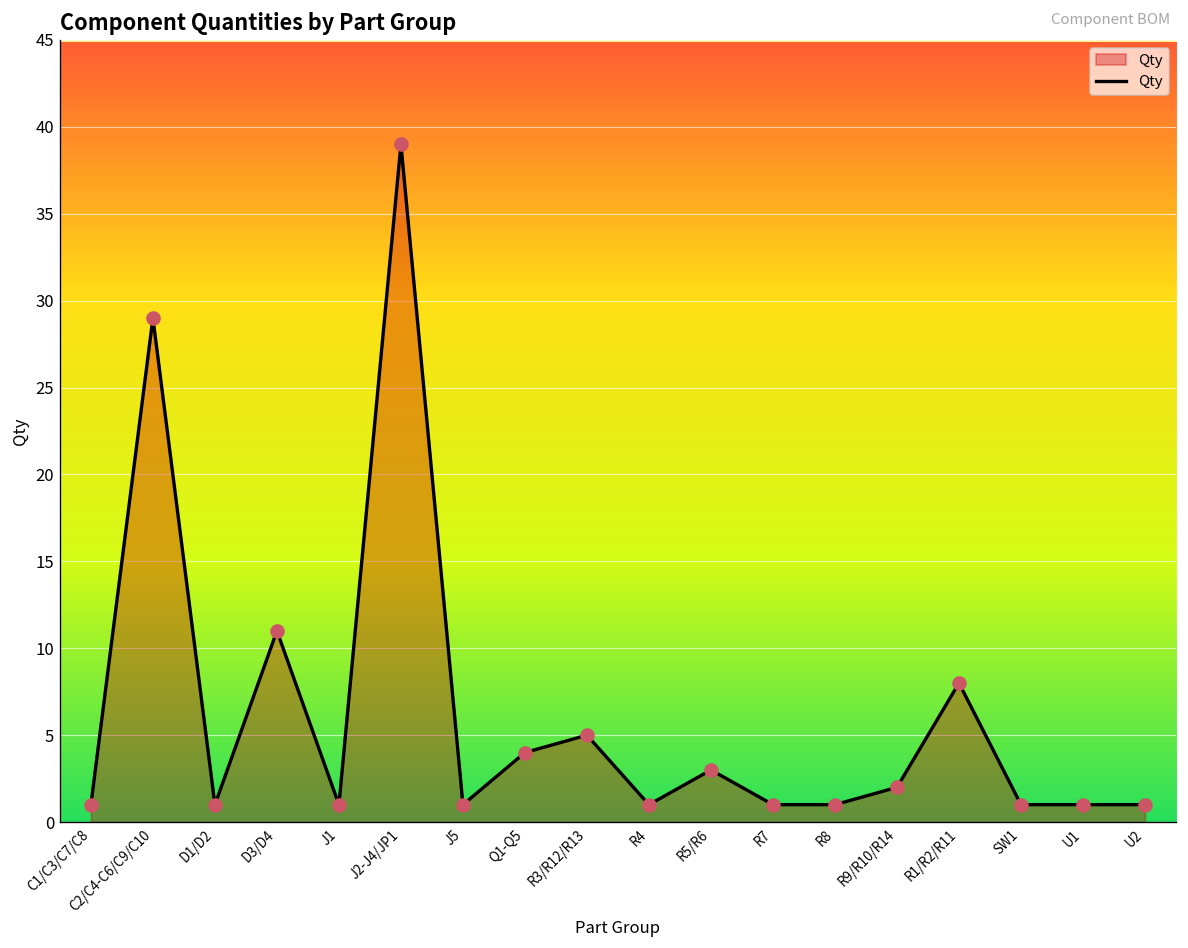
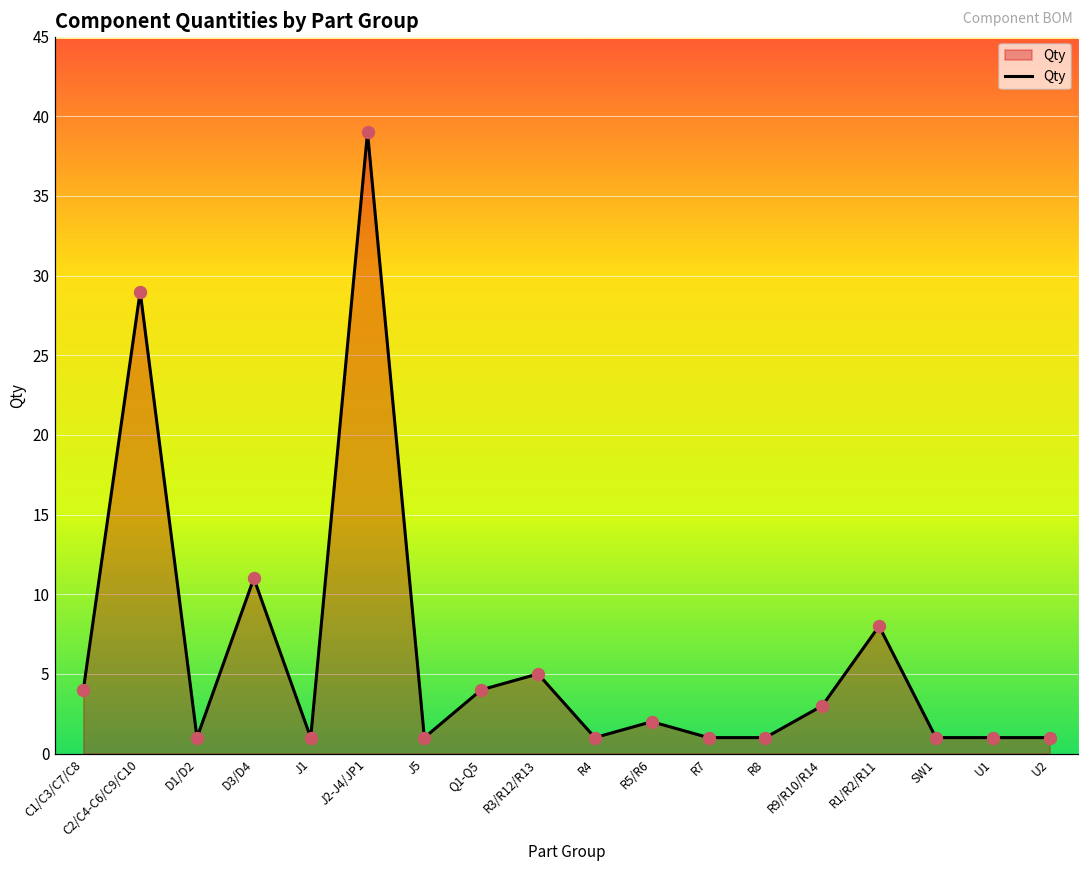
C1/C3/C7/C8: 1 -> 4
R5/R6: 3 -> 2
R9/R10/R14: 2 -> 3
